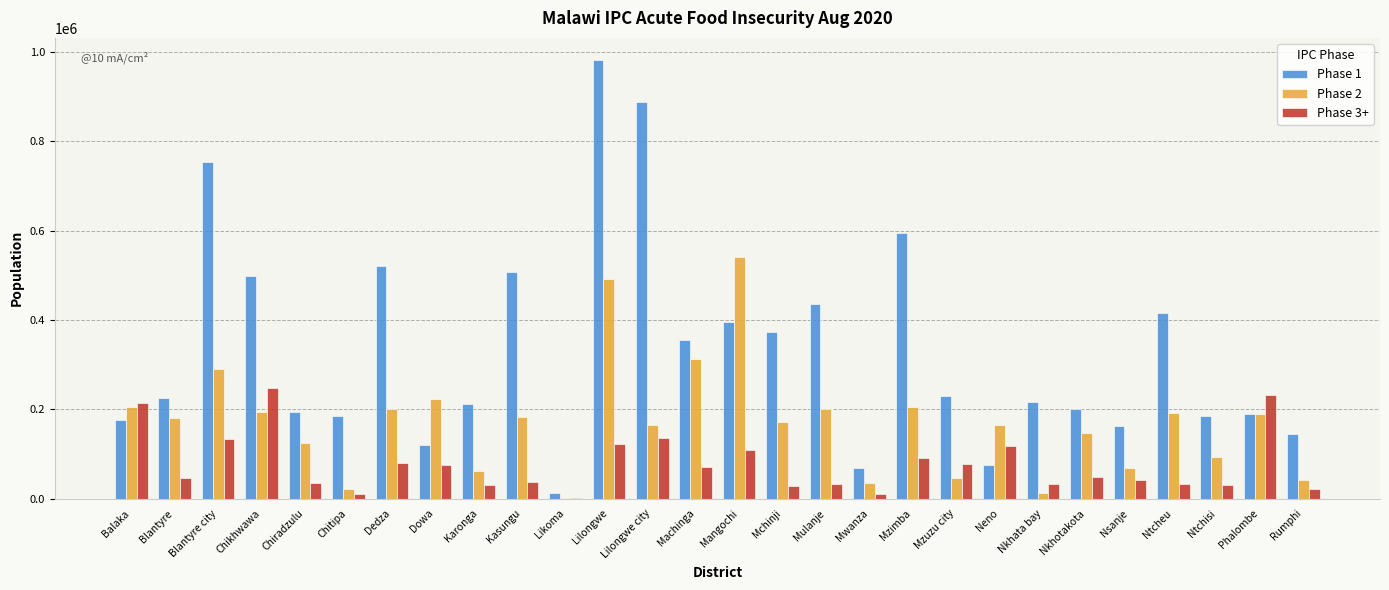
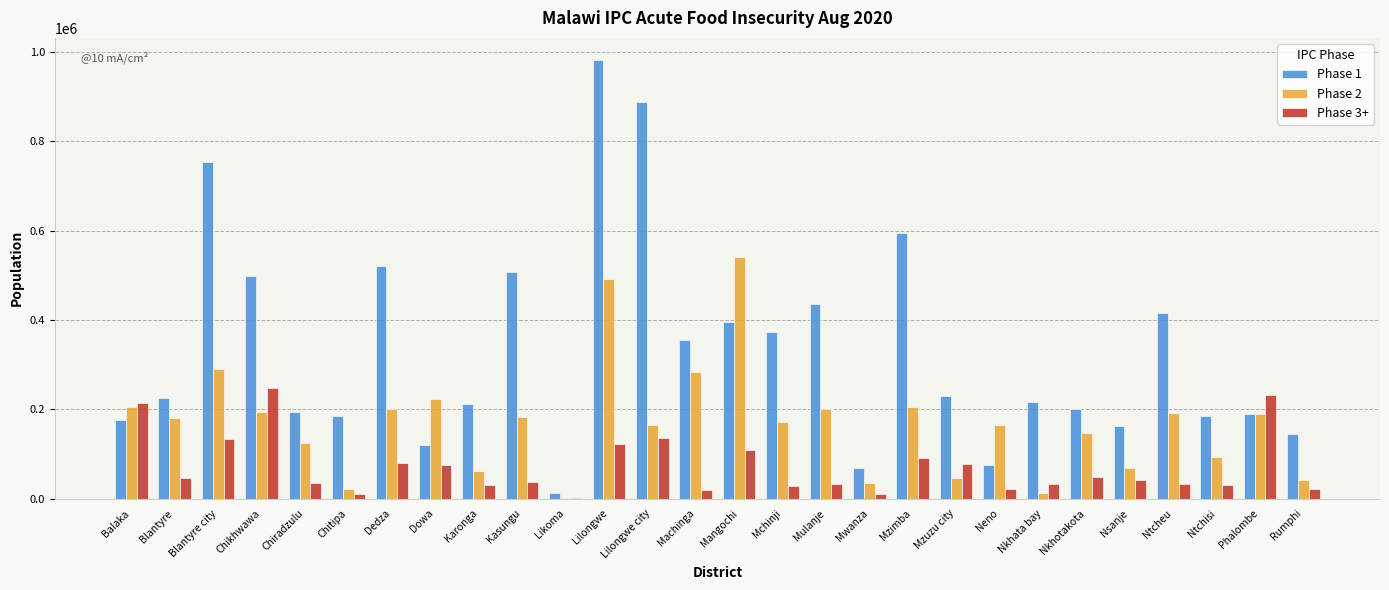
Phase 2, Machinga: 310000 -> 280000
Phase 3+, Machinga: 70000 -> 20000
Phase 3+, Neno: 120000 -> 20000
